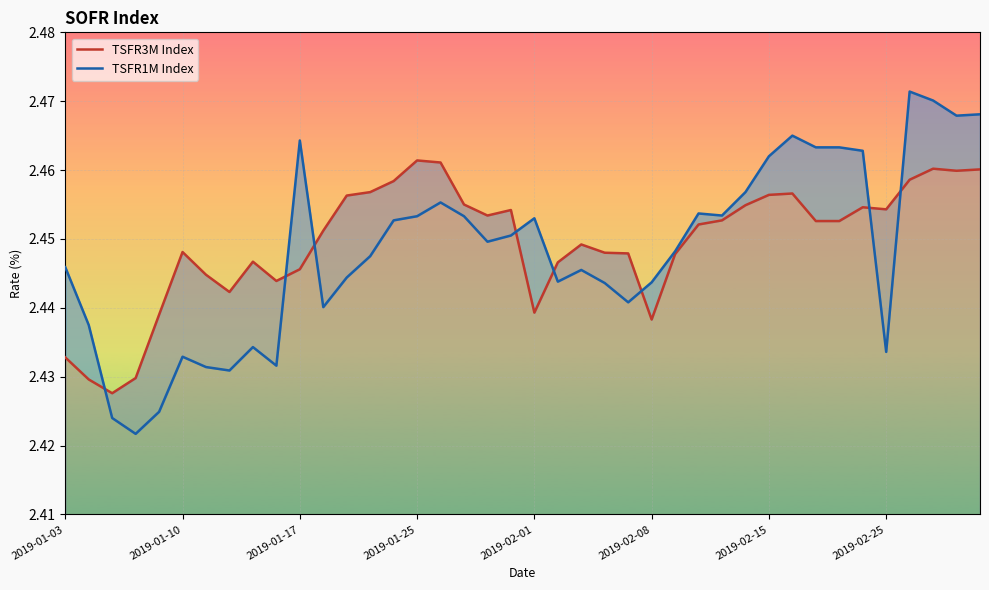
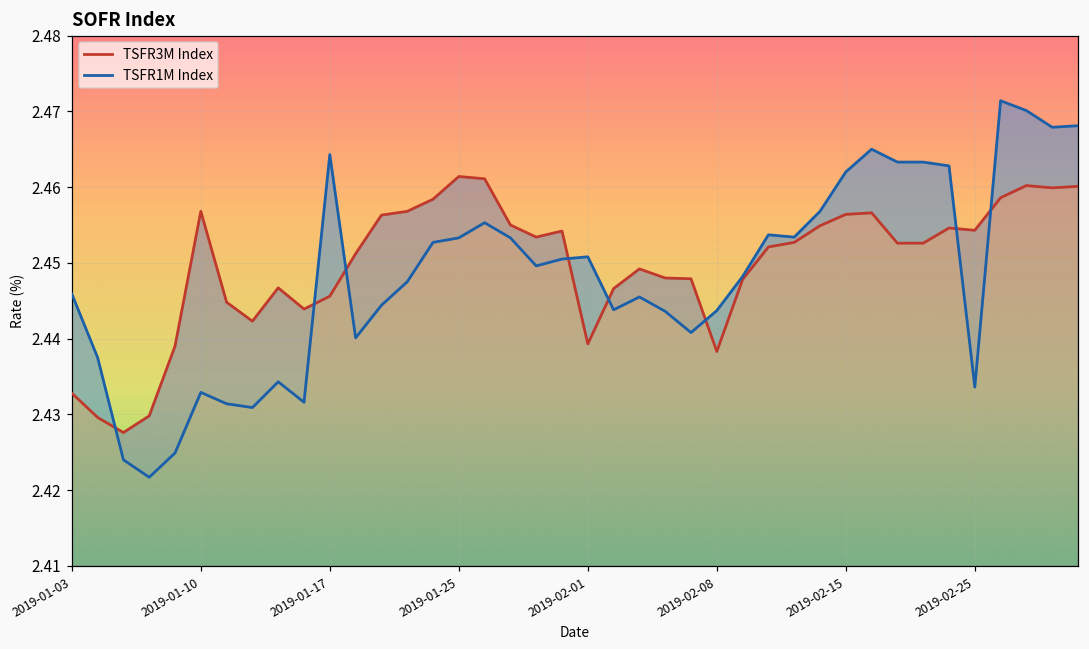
TSFR3M Index, 2019-01-10: 2.448 -> 2.457
TSFR1M Index, 2019-02-01: 2.453 -> 2.451
